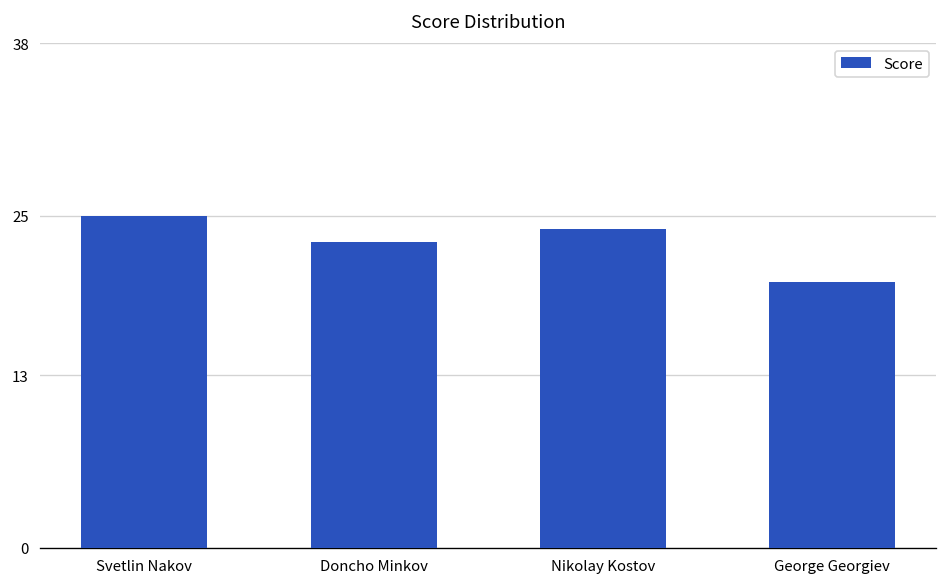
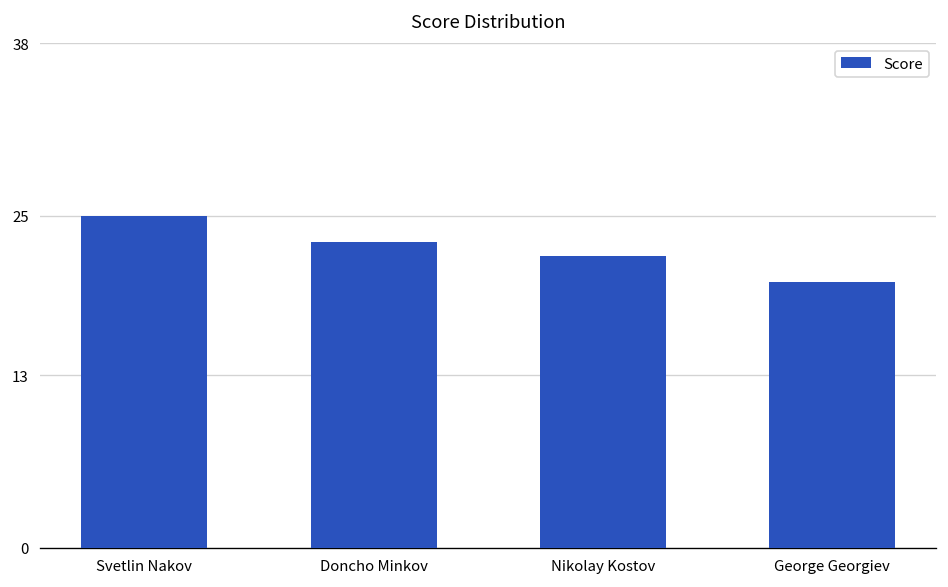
Nikolay Kostov: 24 -> 22
